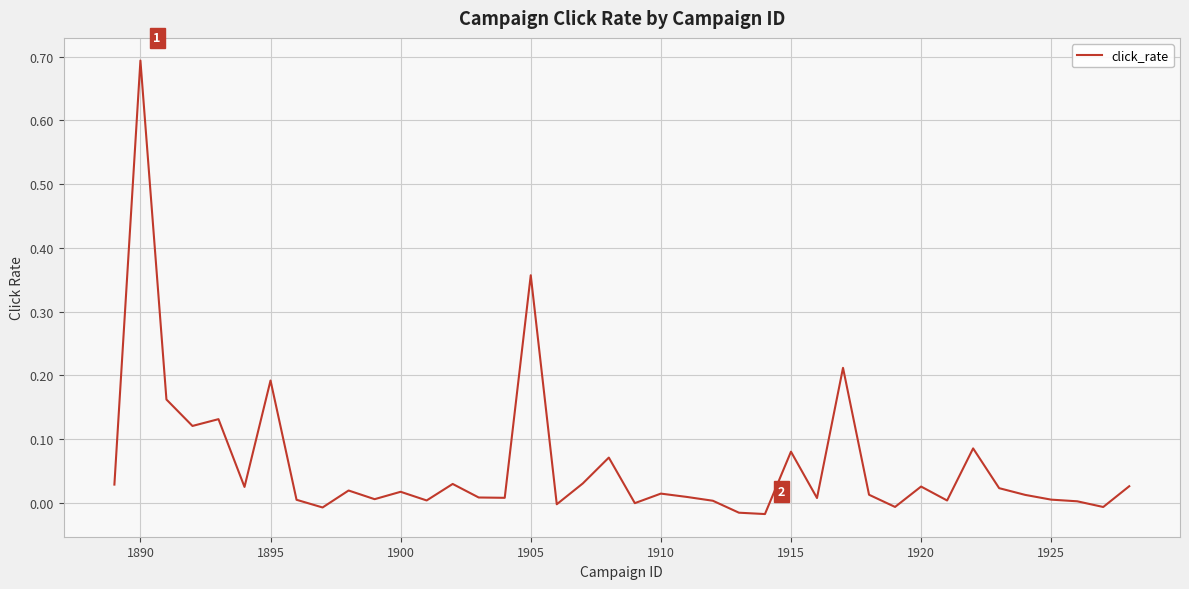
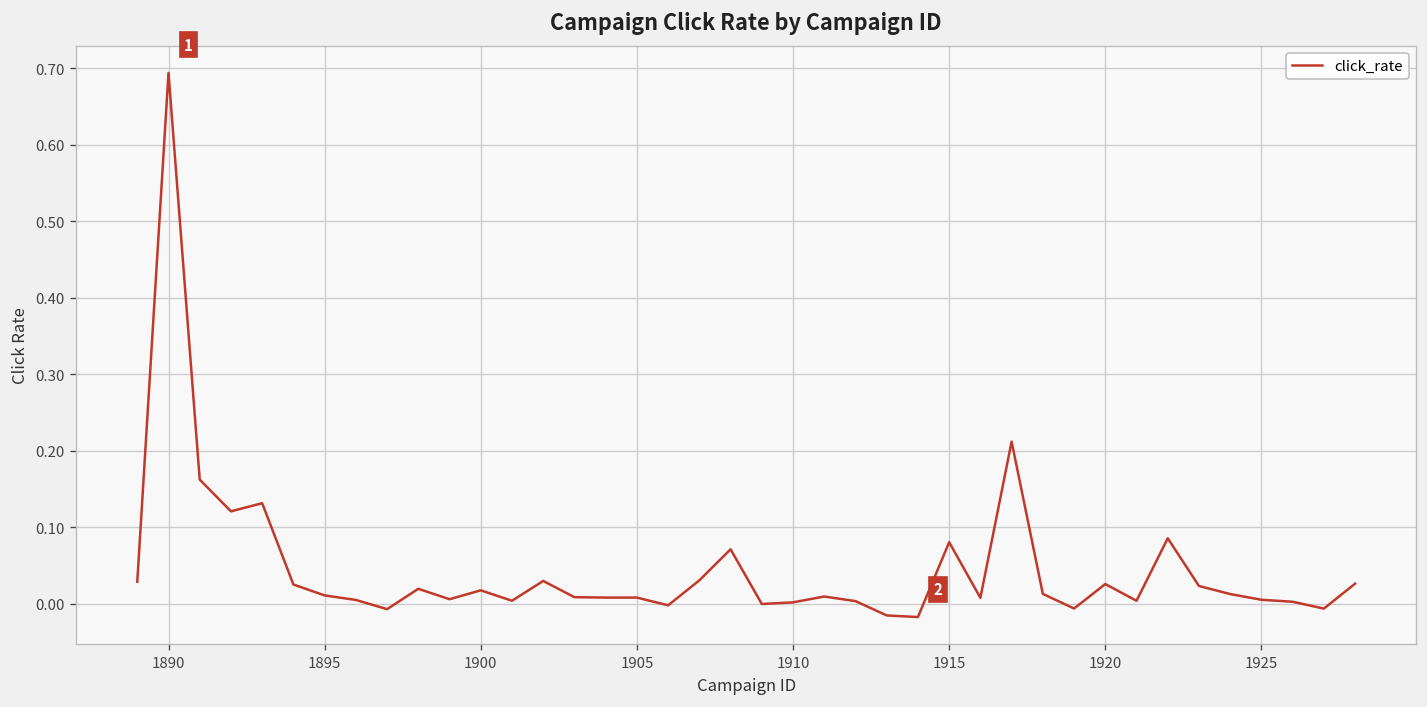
1895: 0.19 -> 0.01
1905: 0.36 -> 0.01
1910: 0.01 -> 0.00
